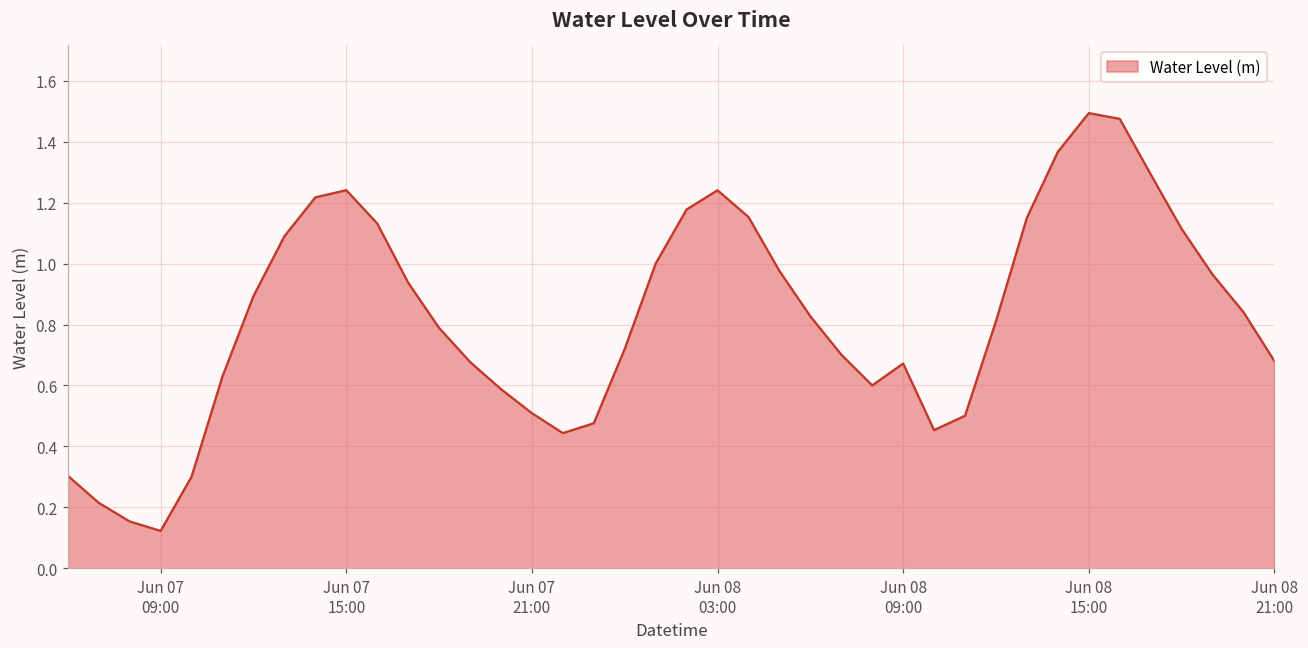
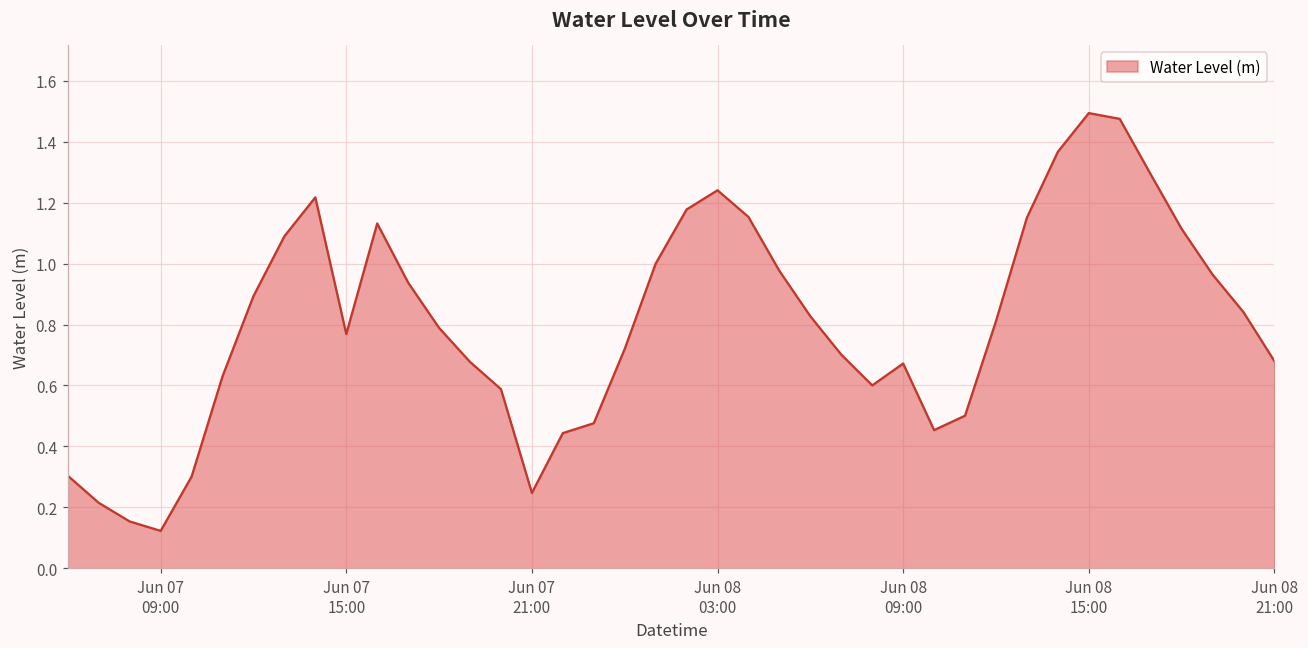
Jun 07 15:00: 1.24 -> 0.77
Jun 07 21:00: 0.51 -> 0.25
